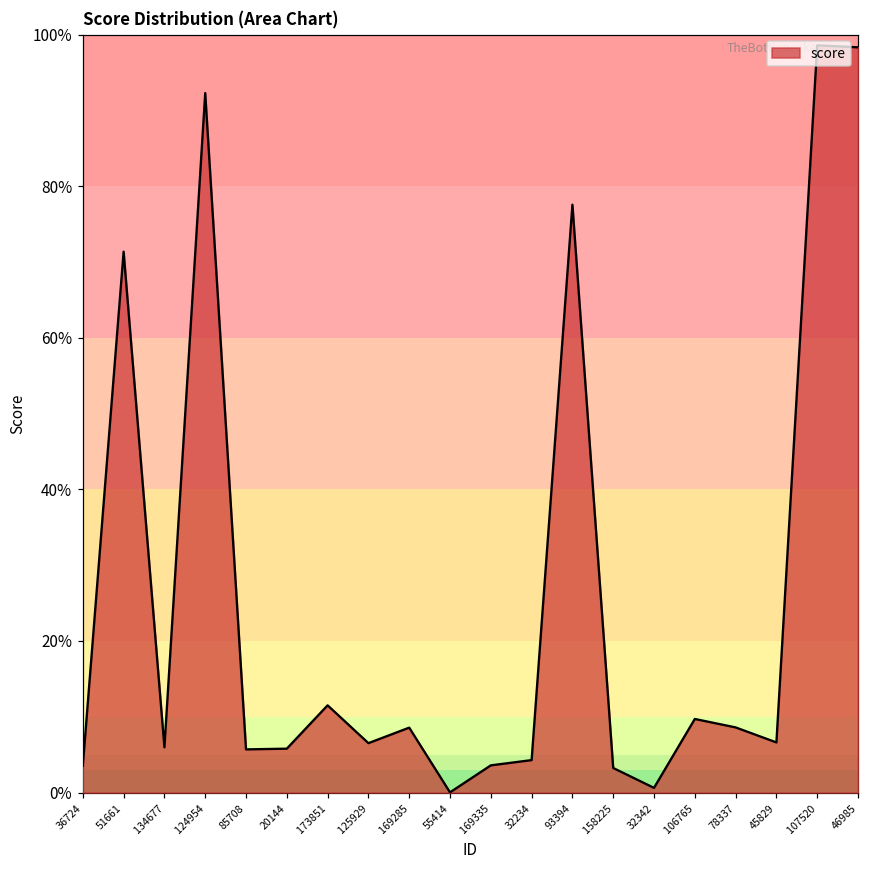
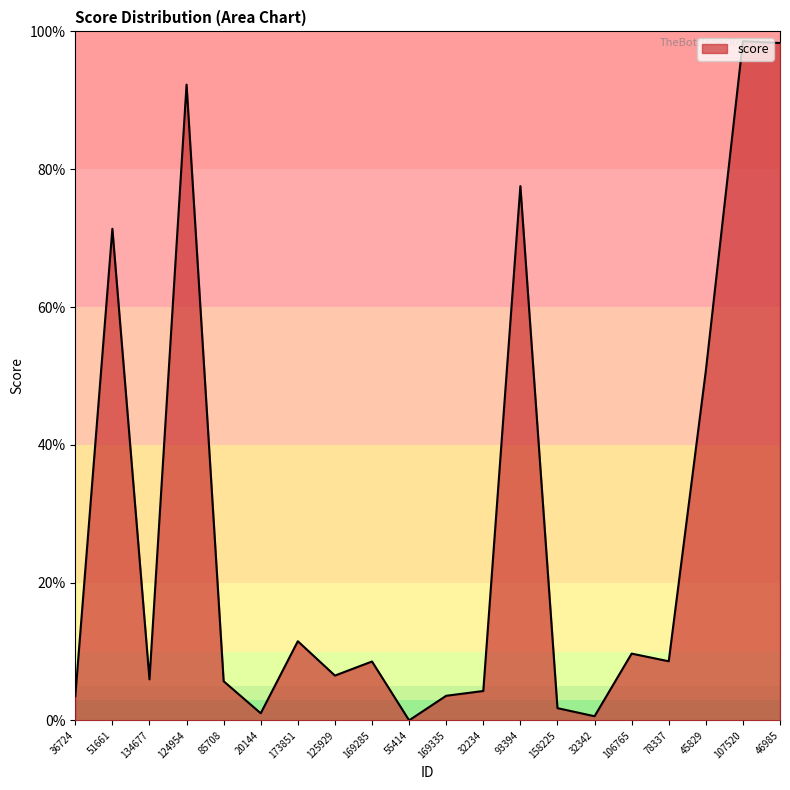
20144: 6% -> 1%
158225: 3% -> 2%
45829: 7% -> 51%
